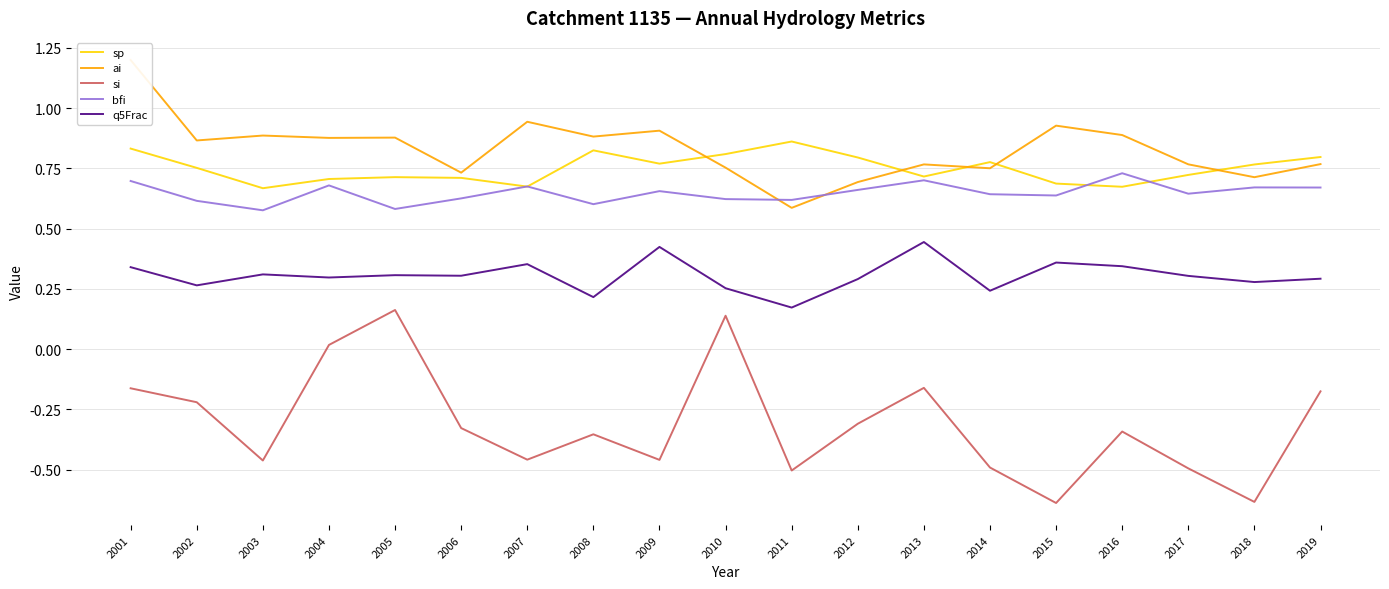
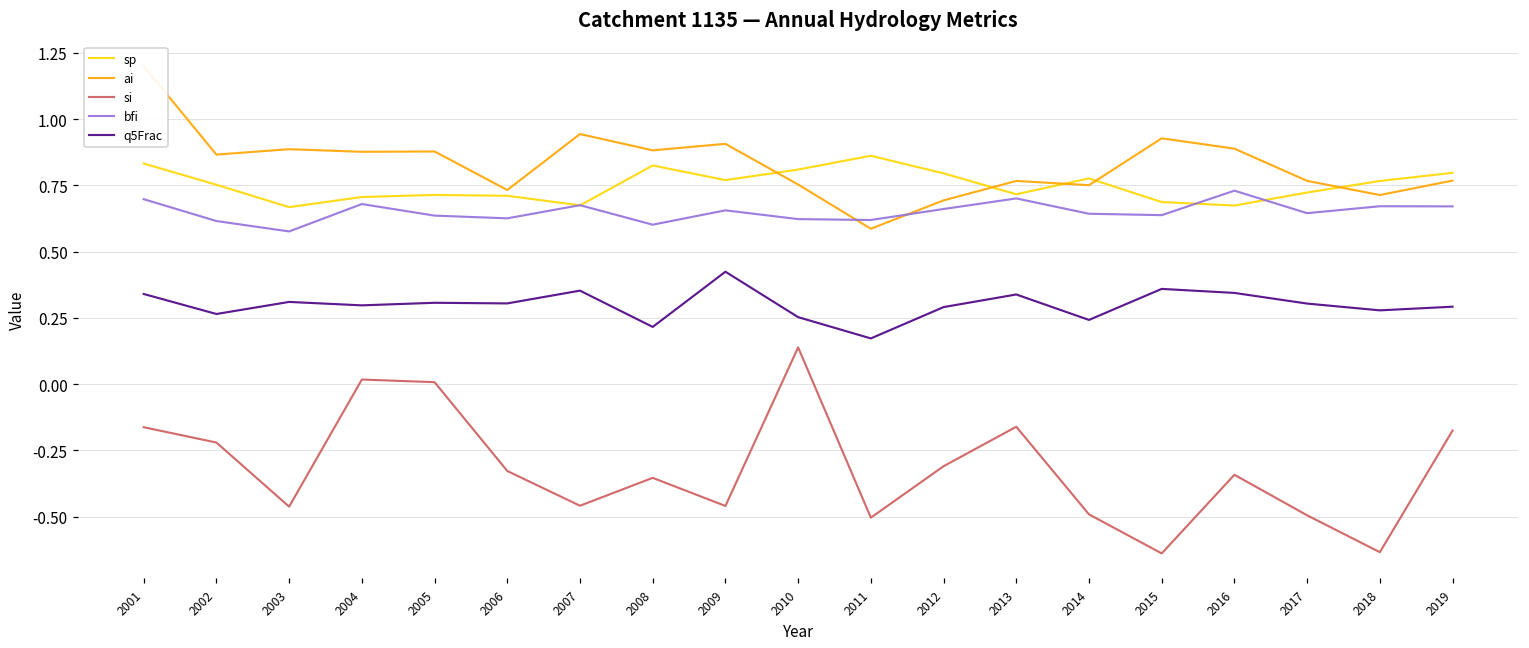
si, 2005: 0.16 -> 0.01
bfi, 2005: 0.58 -> 0.64
q5Frac, 2013: 0.44 -> 0.34
